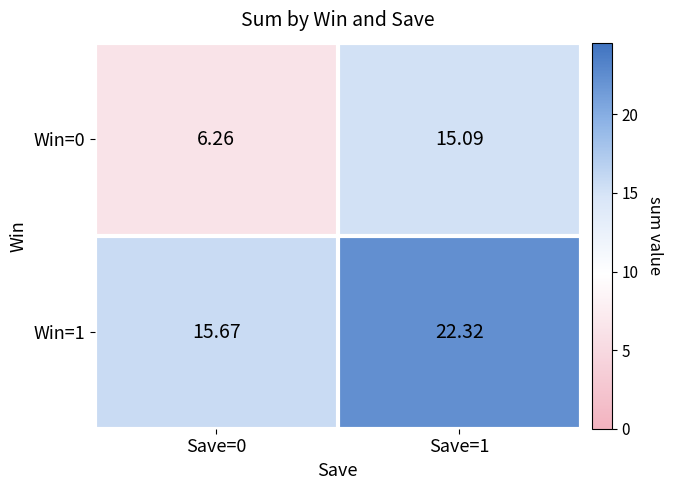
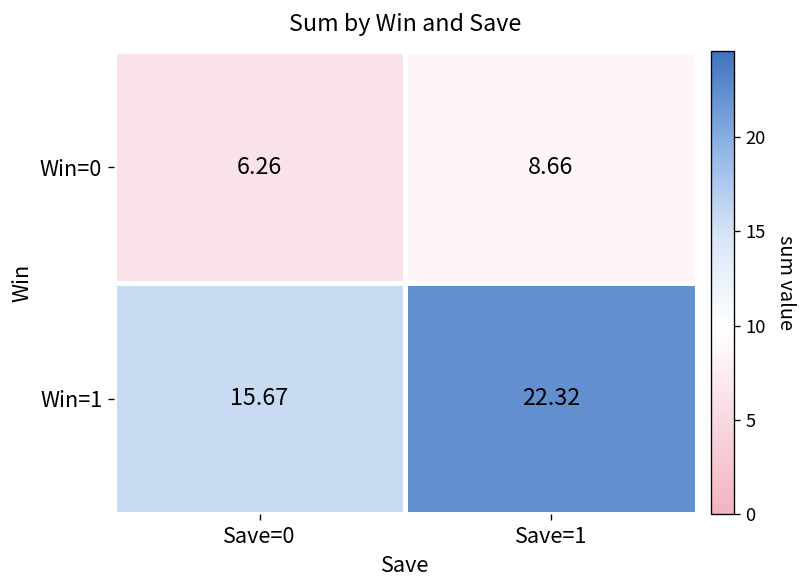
Win=0, Save=1: 15.09 -> 8.66
